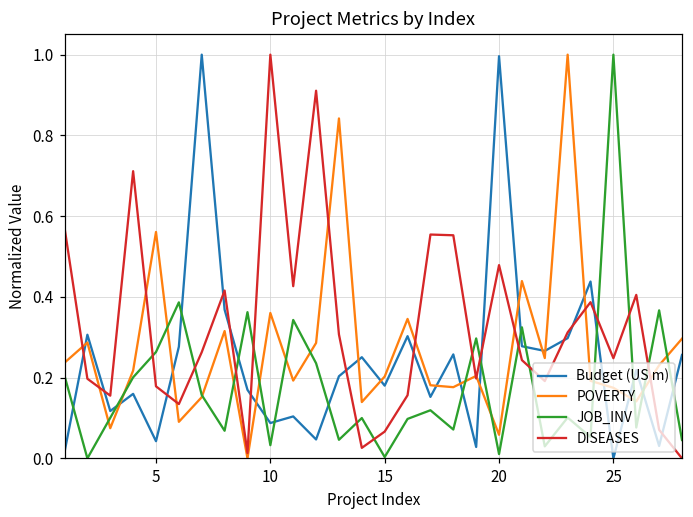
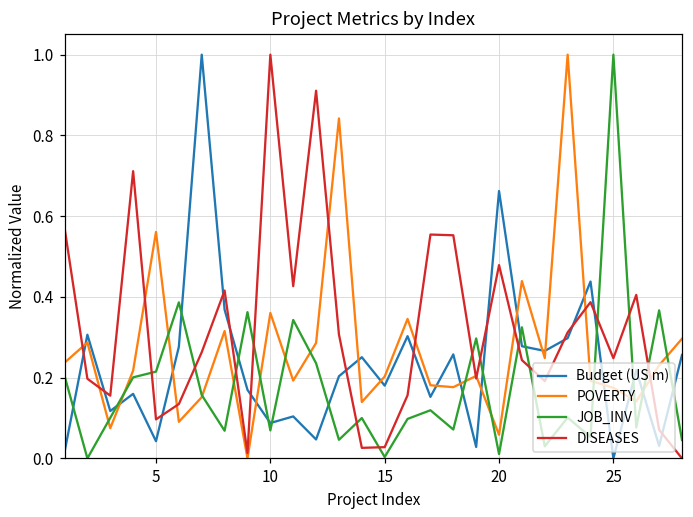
JOB_INV, 5: 0.26 -> 0.21
DISEASES, 5: 0.18 -> 0.10
JOB_INV, 10: 0.03 -> 0.07
DISEASES, 15: 0.07 -> 0.03
Budget (US m), 20: 1.00 -> 0.66
